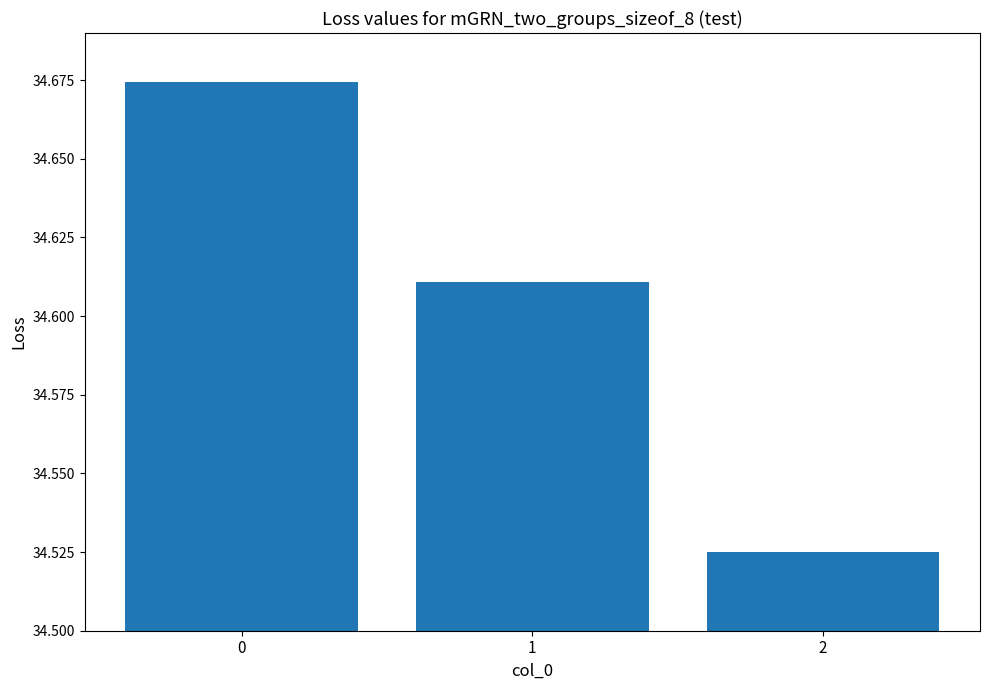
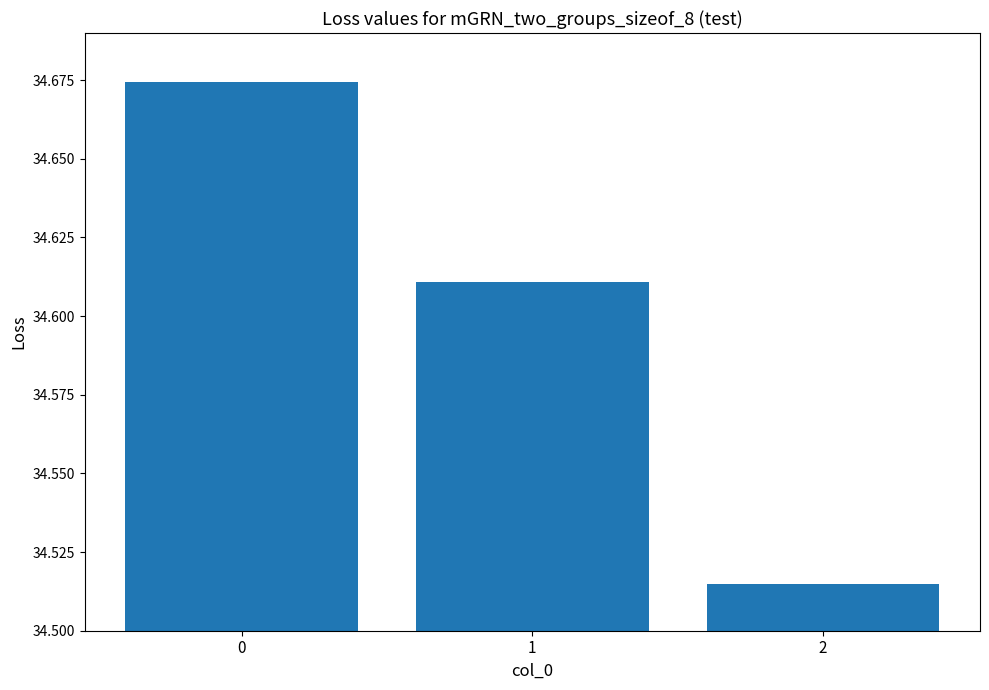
2: 34.525 -> 34.515
